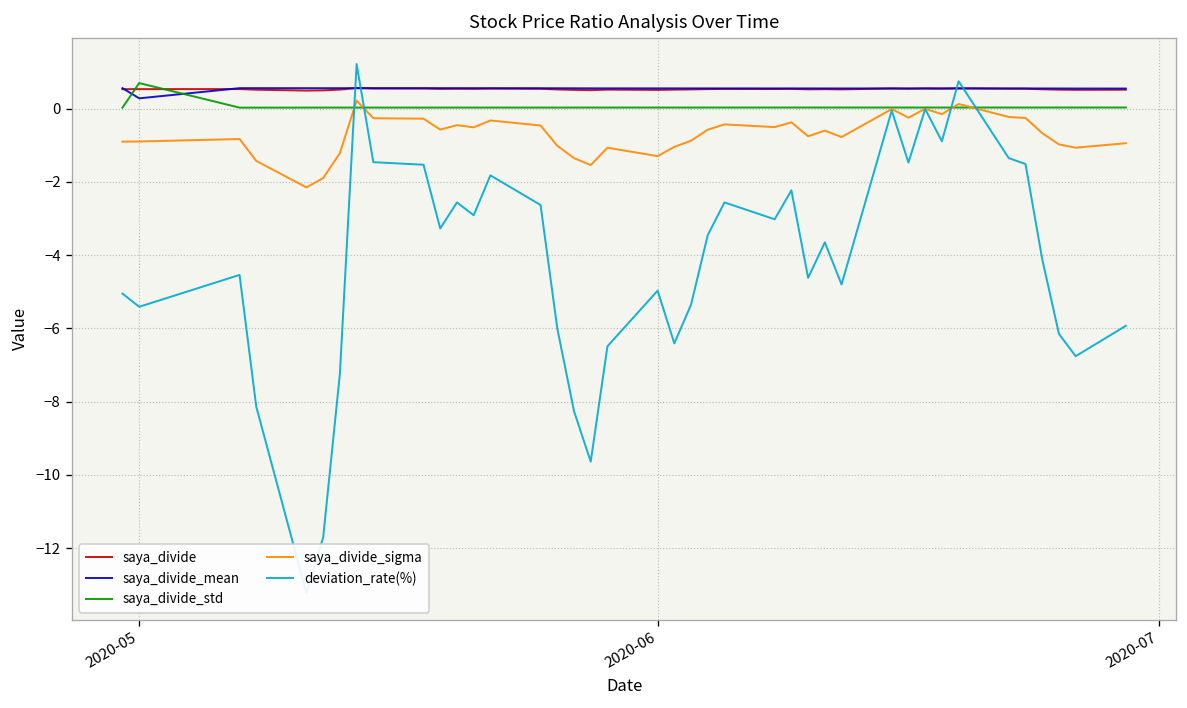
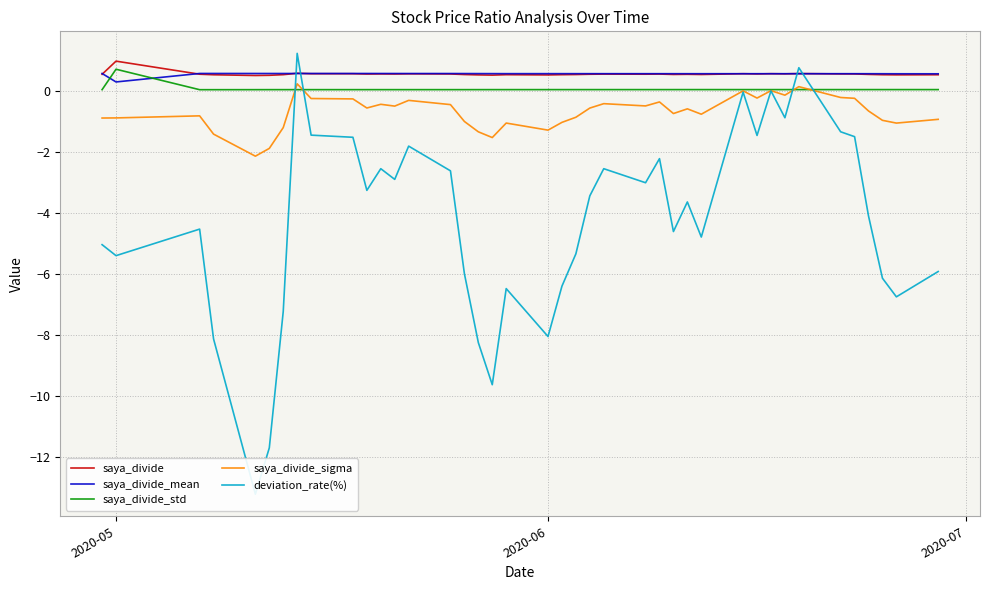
saya_divide, 2020-05: 0.5 -> 1.0
deviation_rate(%), 2020-06: -5.0 -> -8.1
